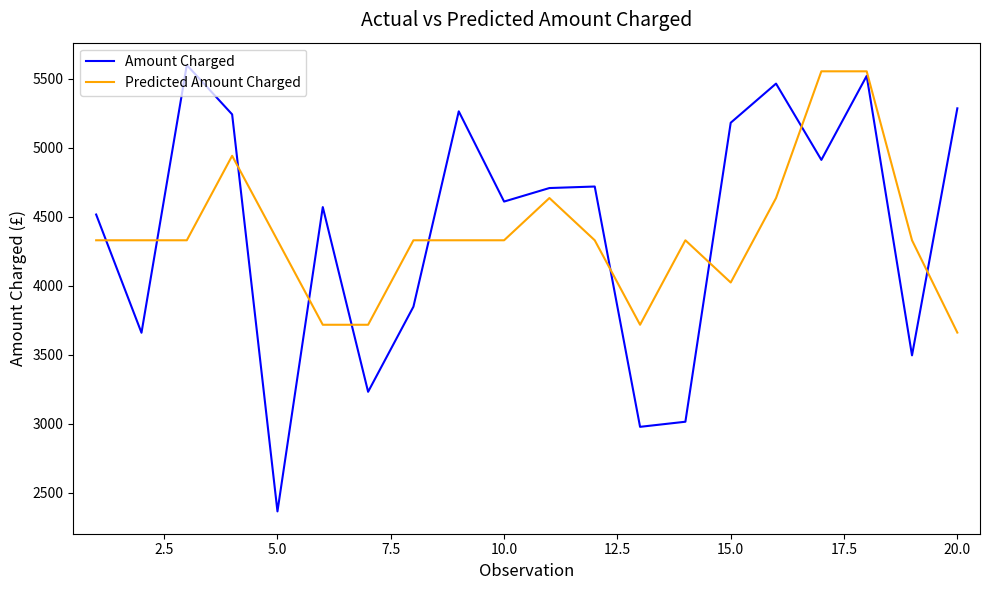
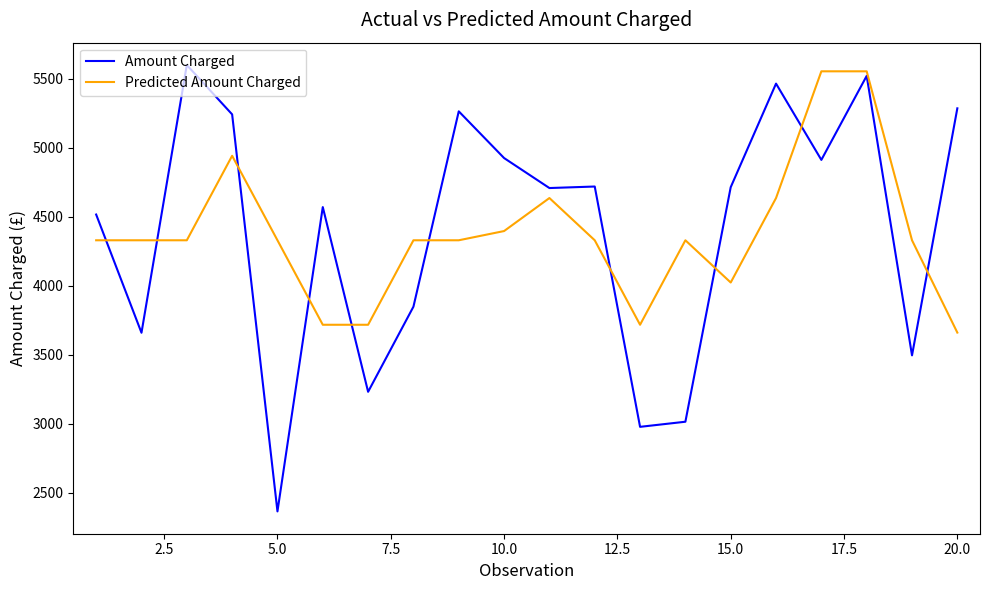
Amount Charged, 10.0: 4610 -> 4930
Predicted Amount Charged, 10.0: 4330 -> 4400
Amount Charged, 15.0: 5180 -> 4710
